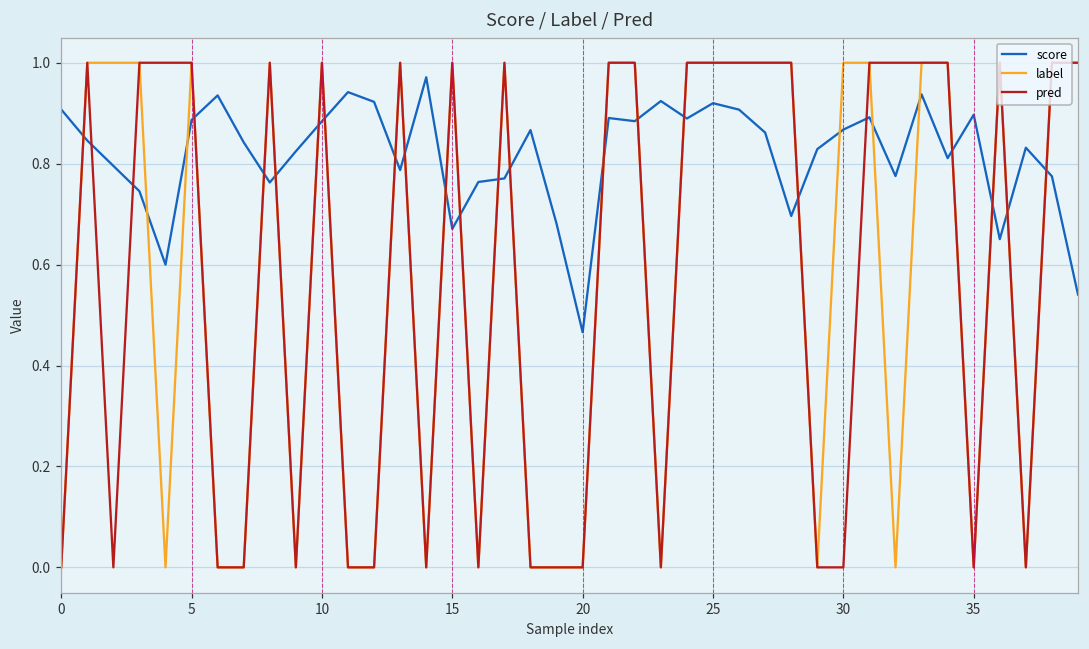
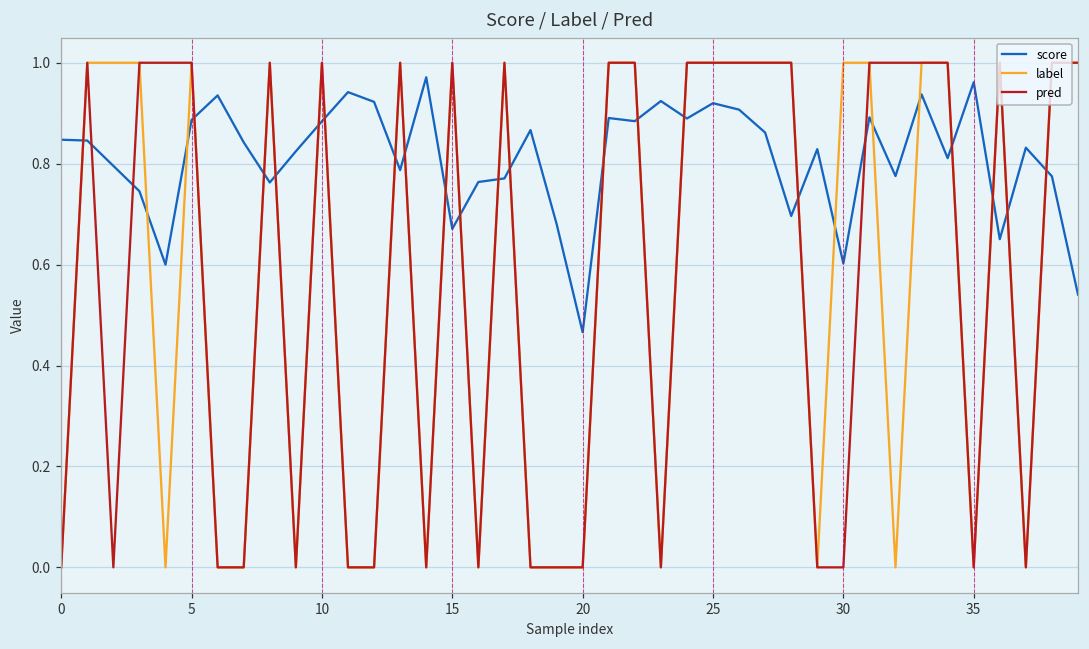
score, 0: 0.91 -> 0.85
score, 30: 0.87 -> 0.60
score, 35: 0.90 -> 0.96
